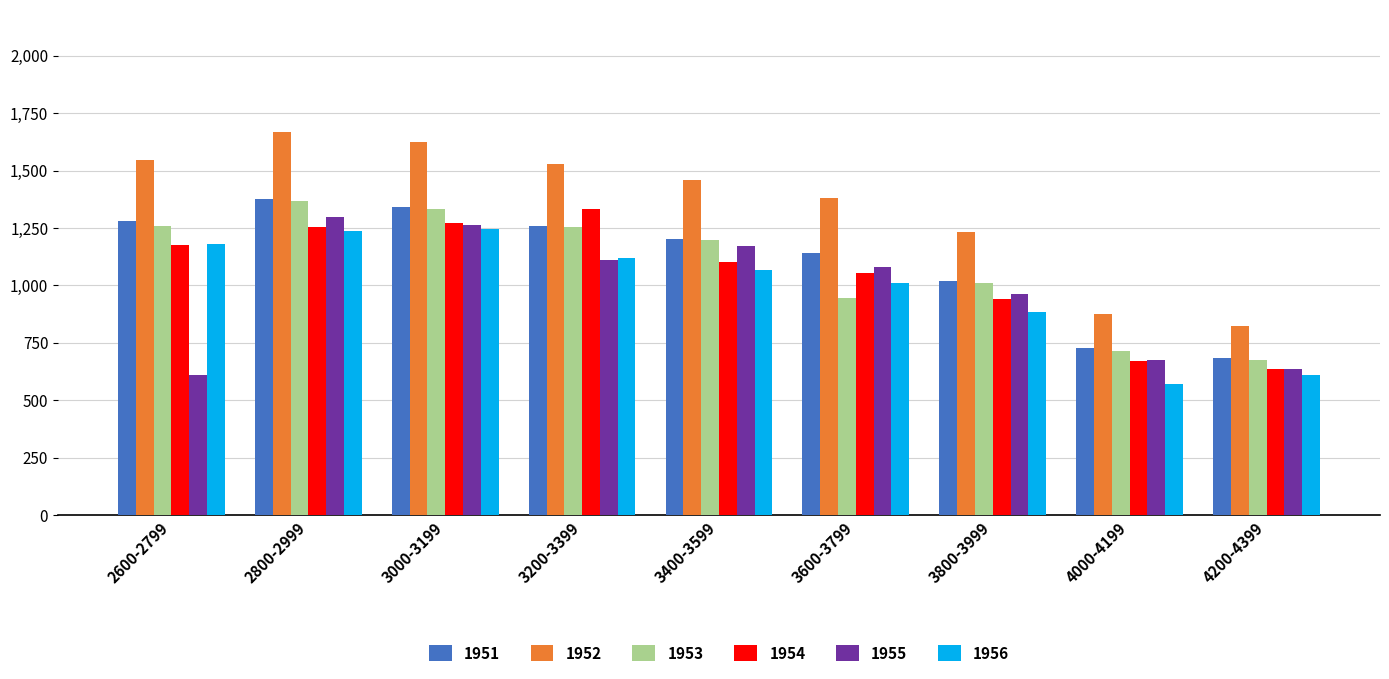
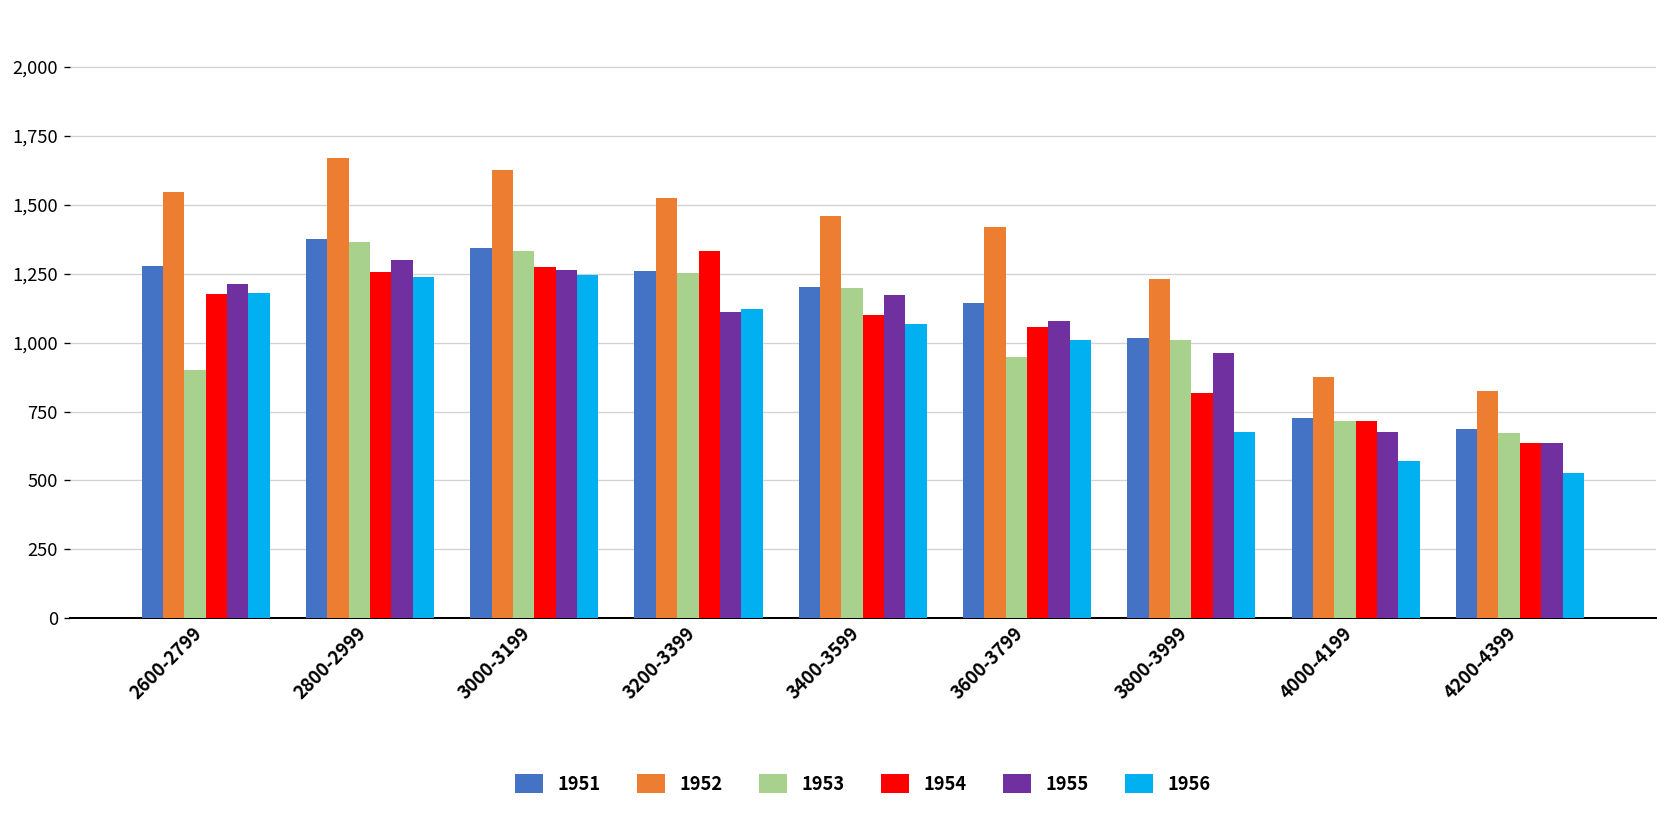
1953, 2600-2799: 1,260 -> 900
1955, 2600-2799: 610 -> 1,210
1952, 3600-3799: 1,380 -> 1,420
1954, 3800-3999: 940 -> 820
1956, 3800-3999: 880 -> 680
1954, 4000-4199: 670 -> 720
1956, 4200-4399: 610 -> 530
